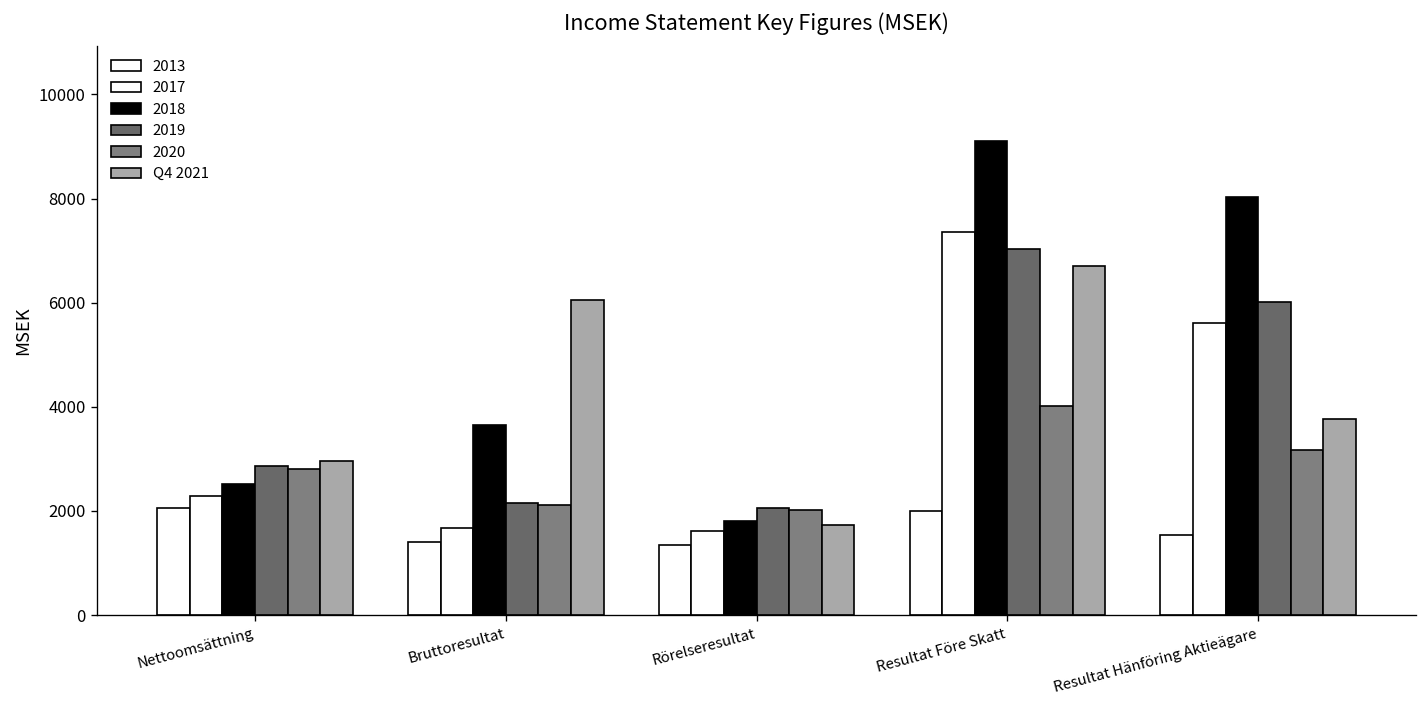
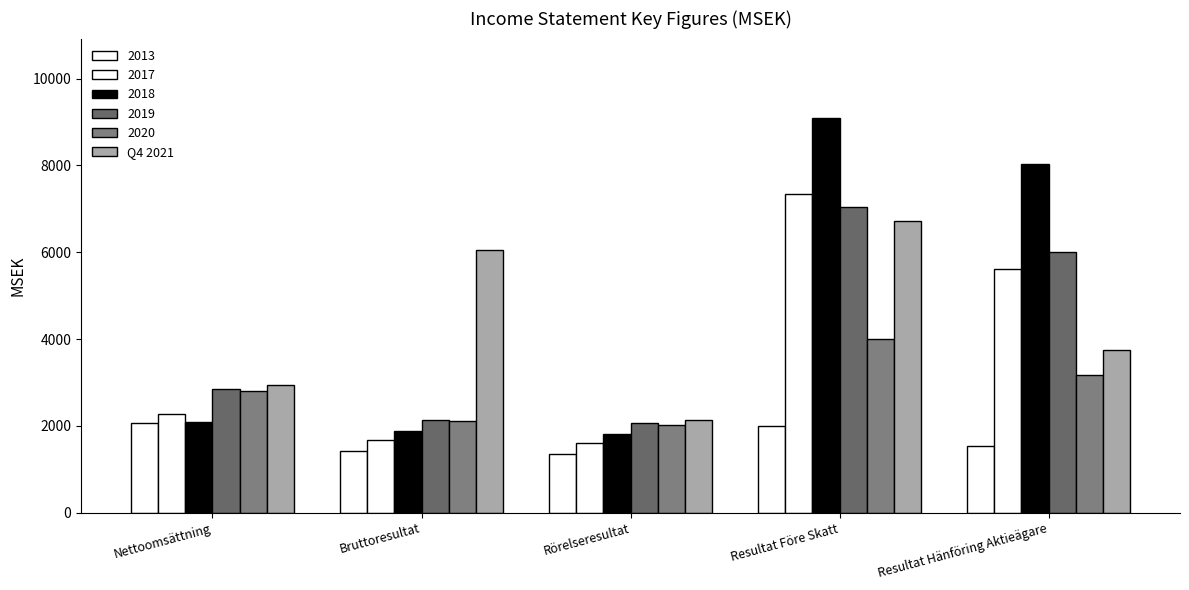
2018, Nettoomsättning: 2500 -> 2100
2018, Bruttoresultat: 3700 -> 1900
Q4 2021, Rörelseresultat: 1700 -> 2100
